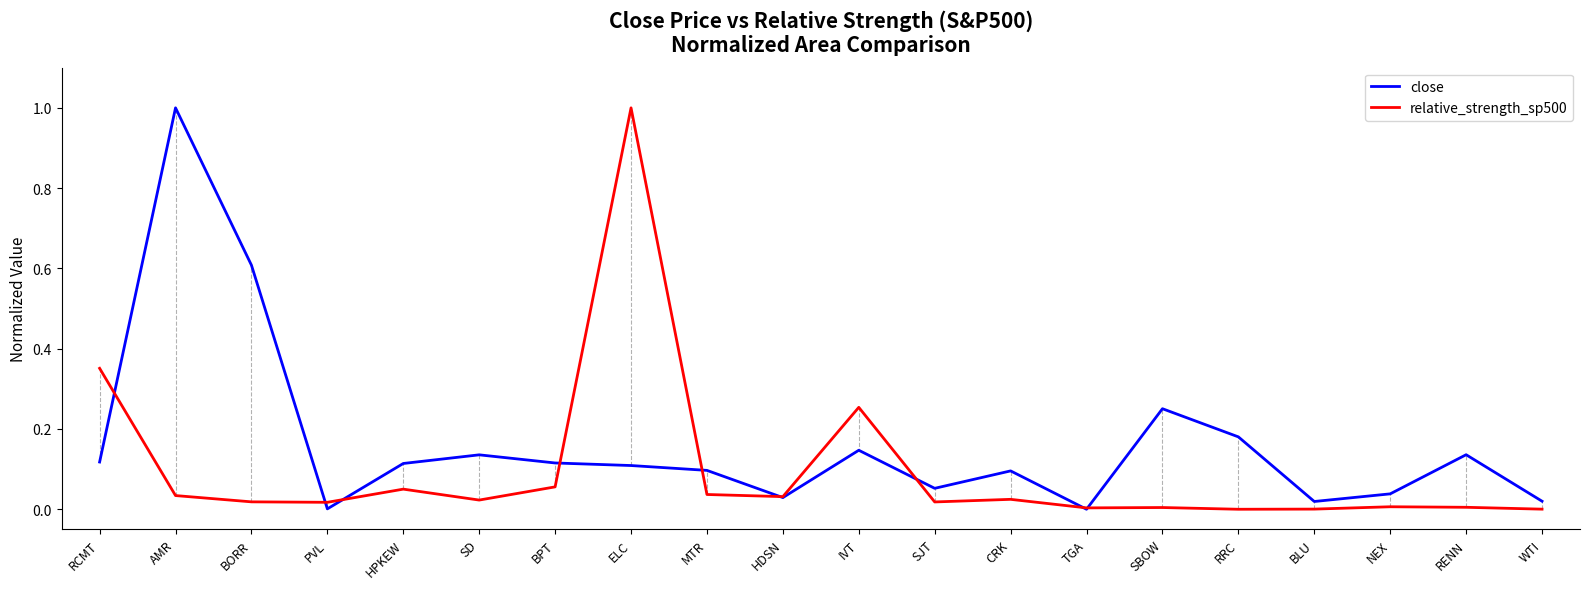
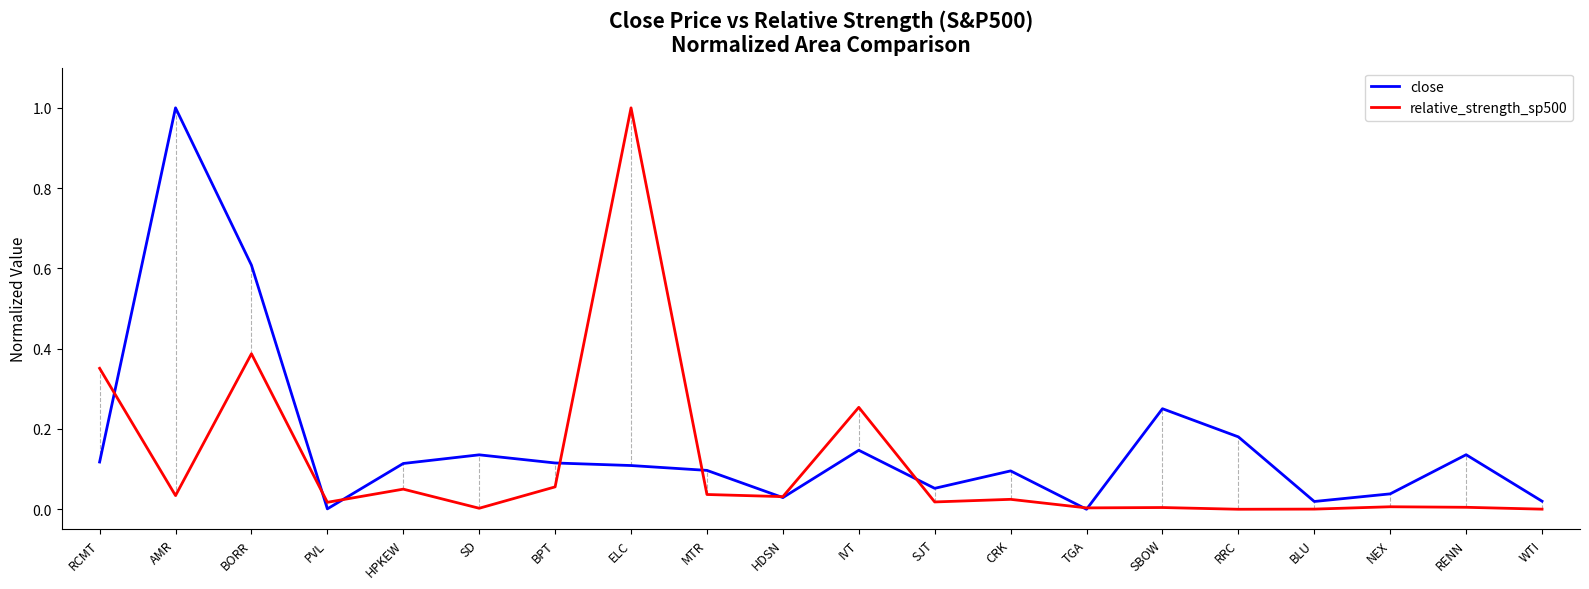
relative_strength_sp500, BORR: 0.02 -> 0.39
relative_strength_sp500, SD: 0.02 -> 0.00
